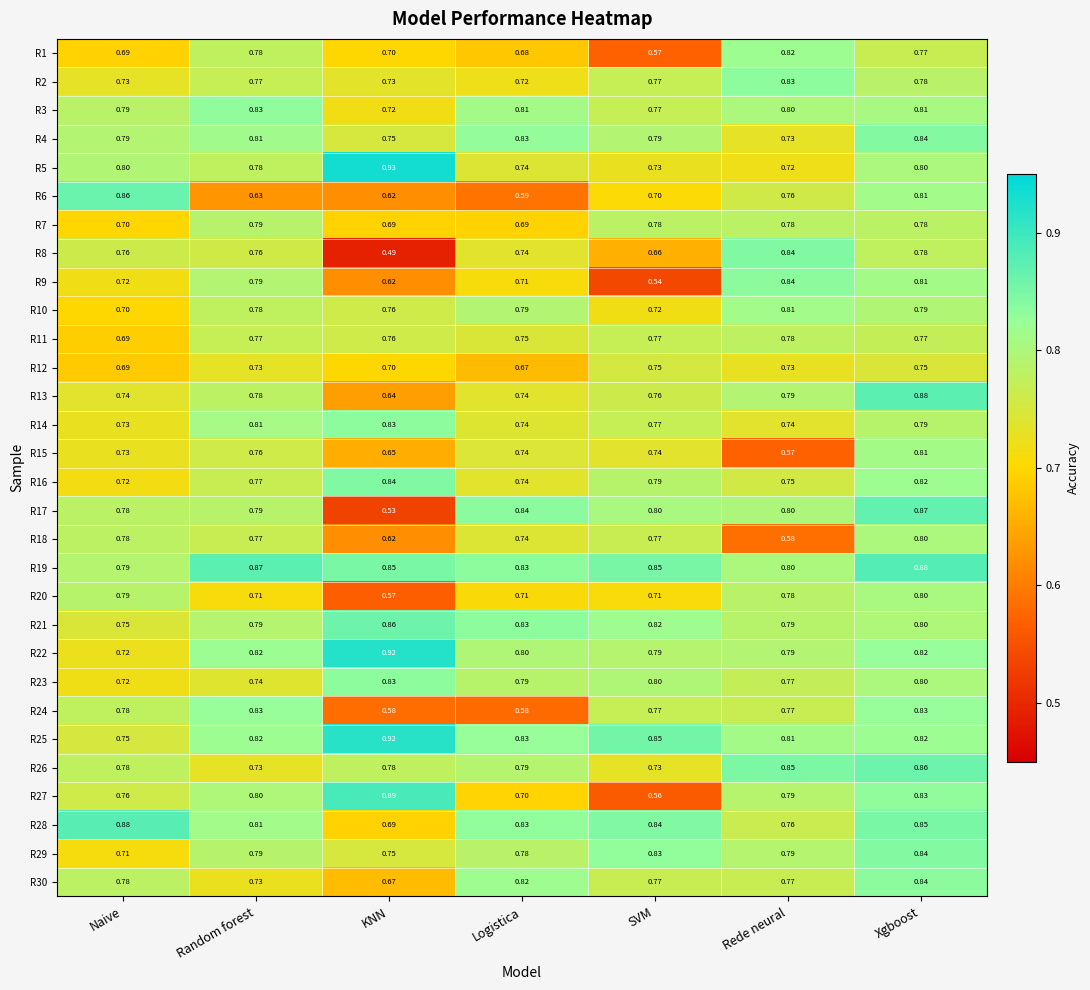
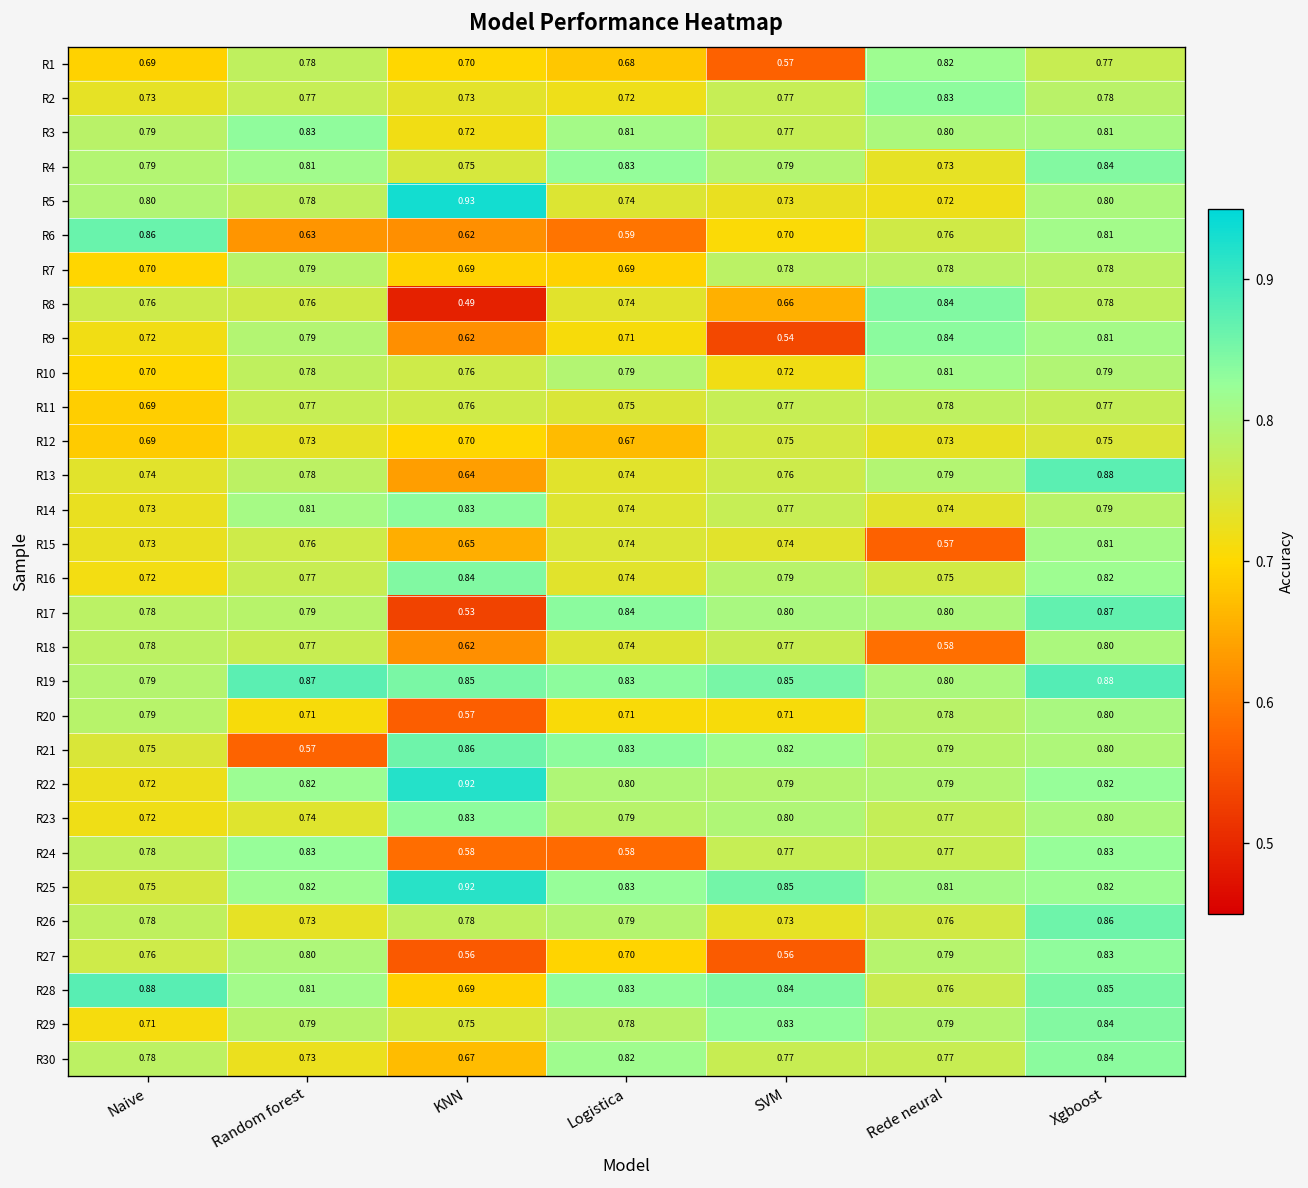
R21, Random forest: 0.79 -> 0.57
R26, Rede neural: 0.85 -> 0.76
R27, KNN: 0.89 -> 0.56
